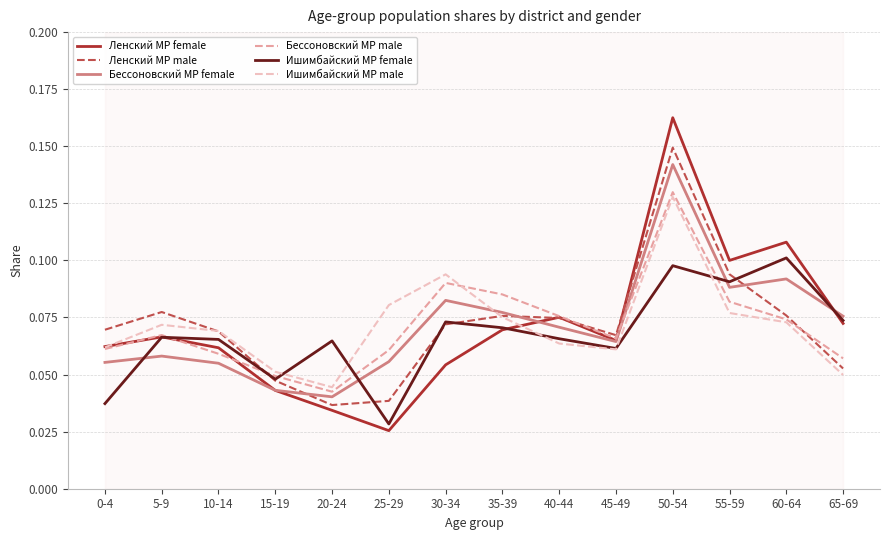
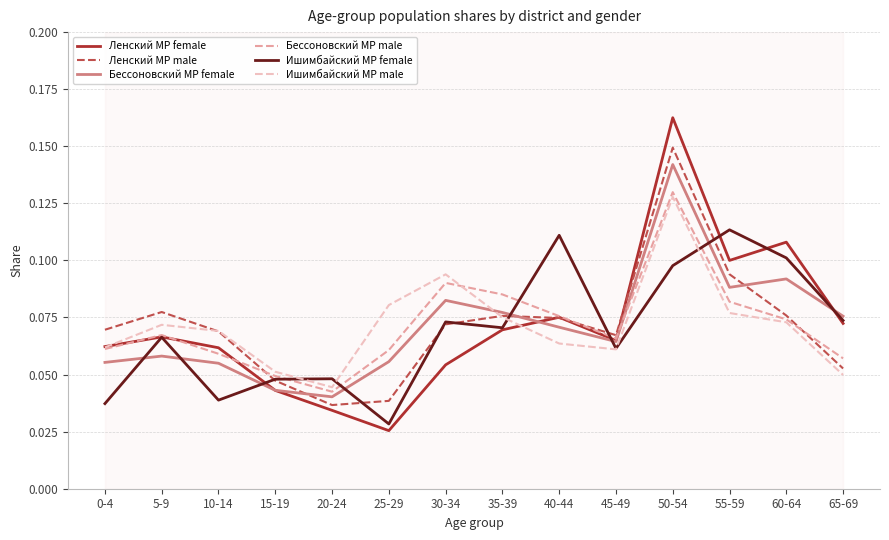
Ишимбайский МР female, 10-14: 0.065 -> 0.039
Ишимбайский МР female, 20-24: 0.065 -> 0.048
Ишимбайский МР female, 40-44: 0.066 -> 0.111
Ишимбайский МР female, 55-59: 0.091 -> 0.113
